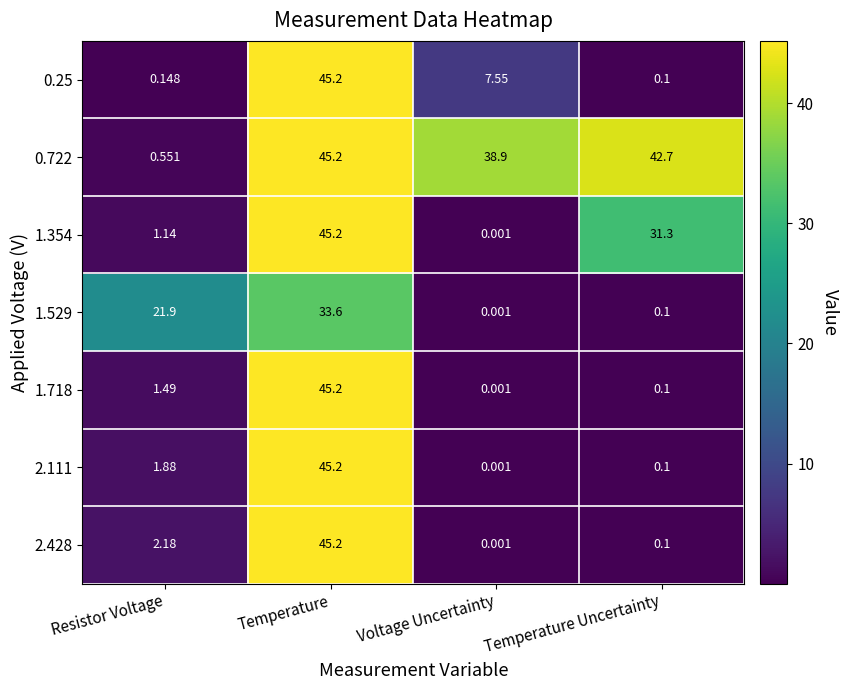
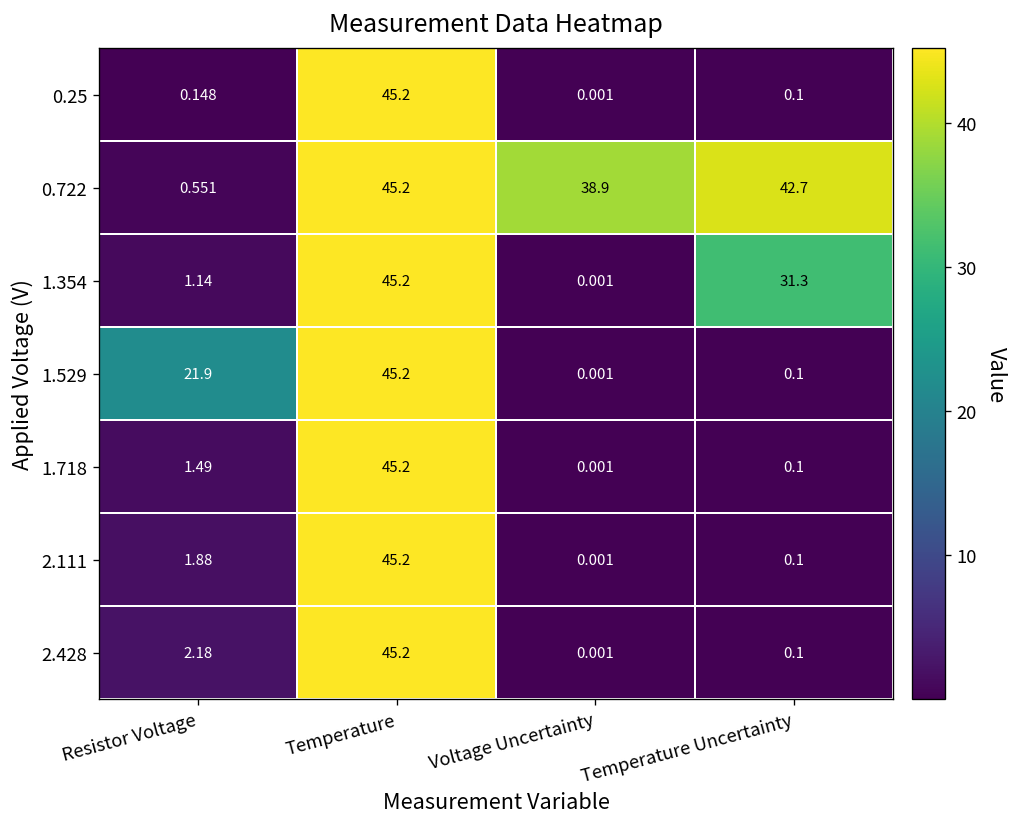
0.25, Voltage Uncertainty: 7.55 -> 0.001
1.529, Temperature: 33.6 -> 45.2
